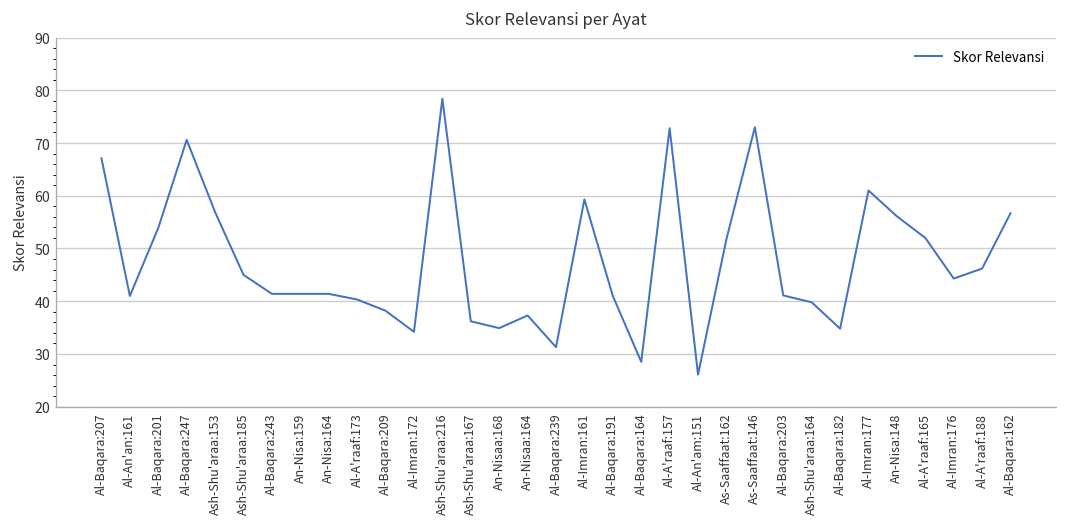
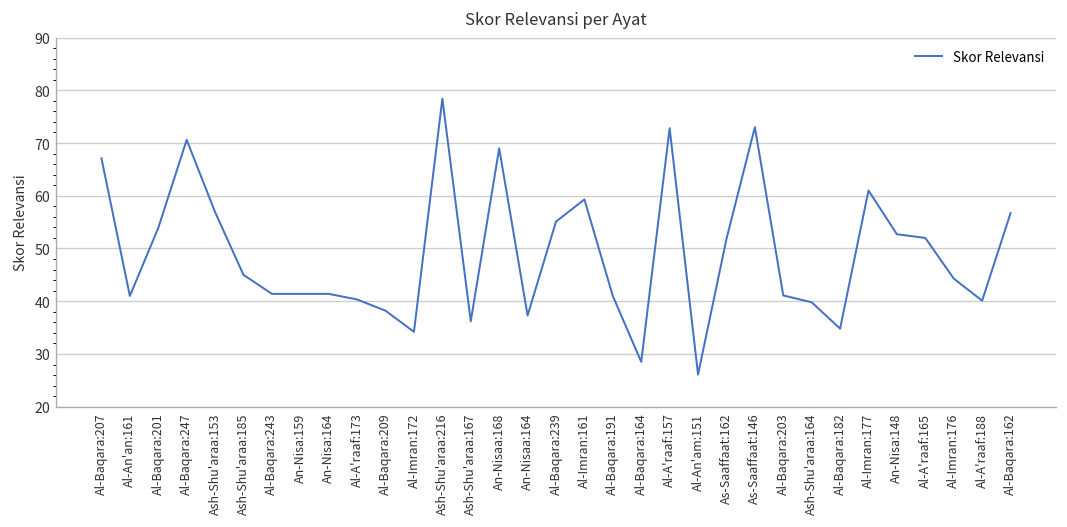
An-Nisaa:168: 35 -> 69
Al-Baqara:239: 31 -> 55
An-Nisa:148: 56 -> 53
Al-A'raaf:188: 46 -> 40
